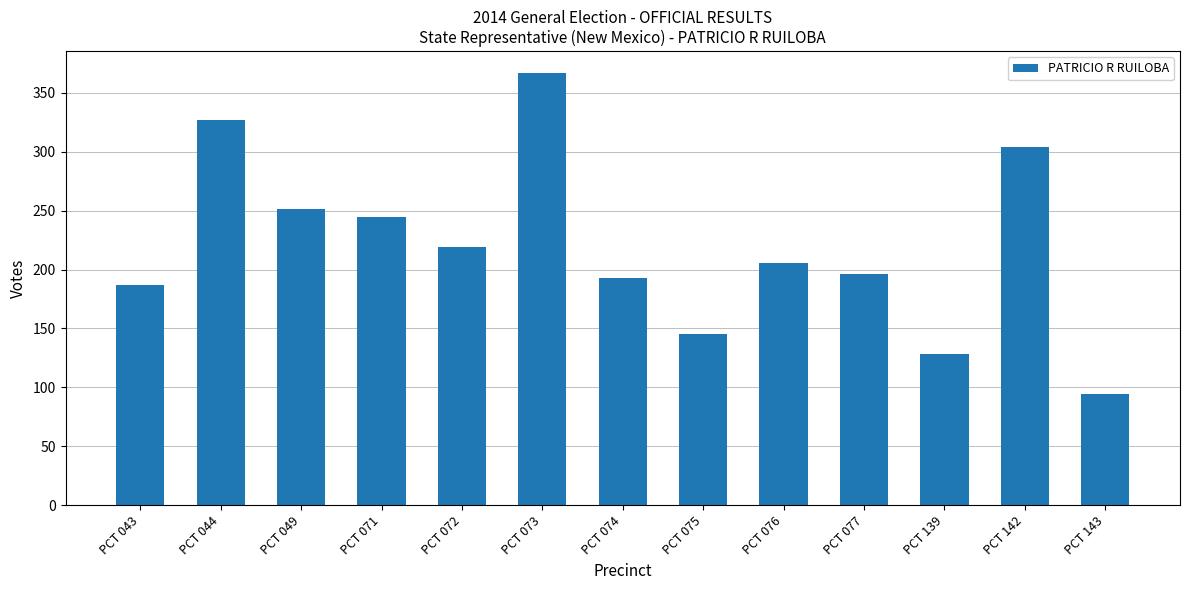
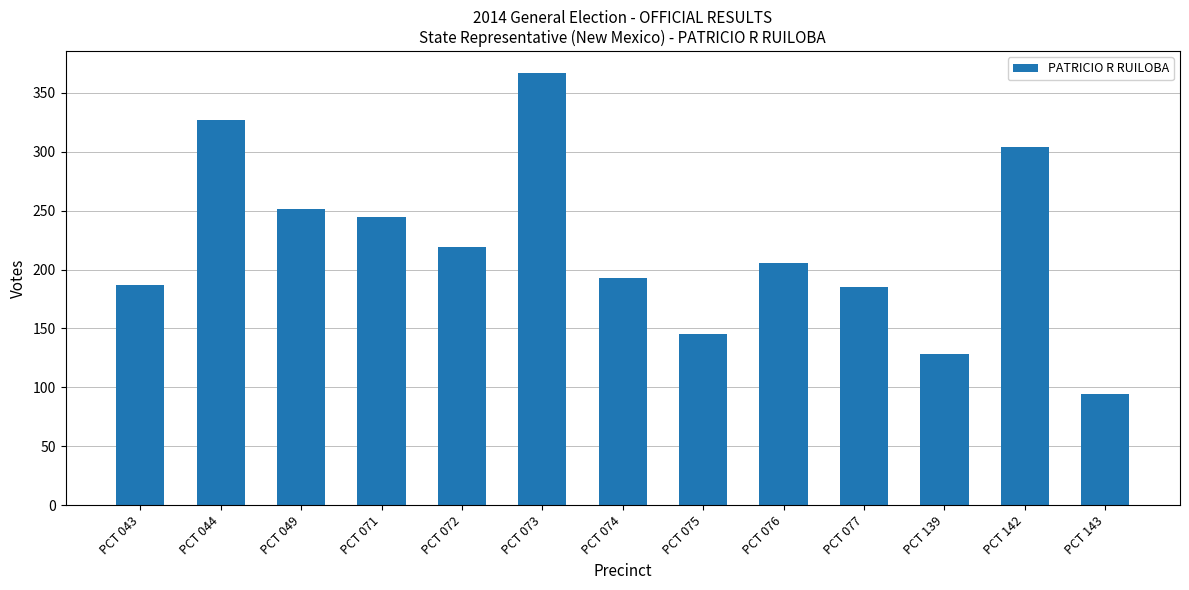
PCT 077: 196 -> 185
